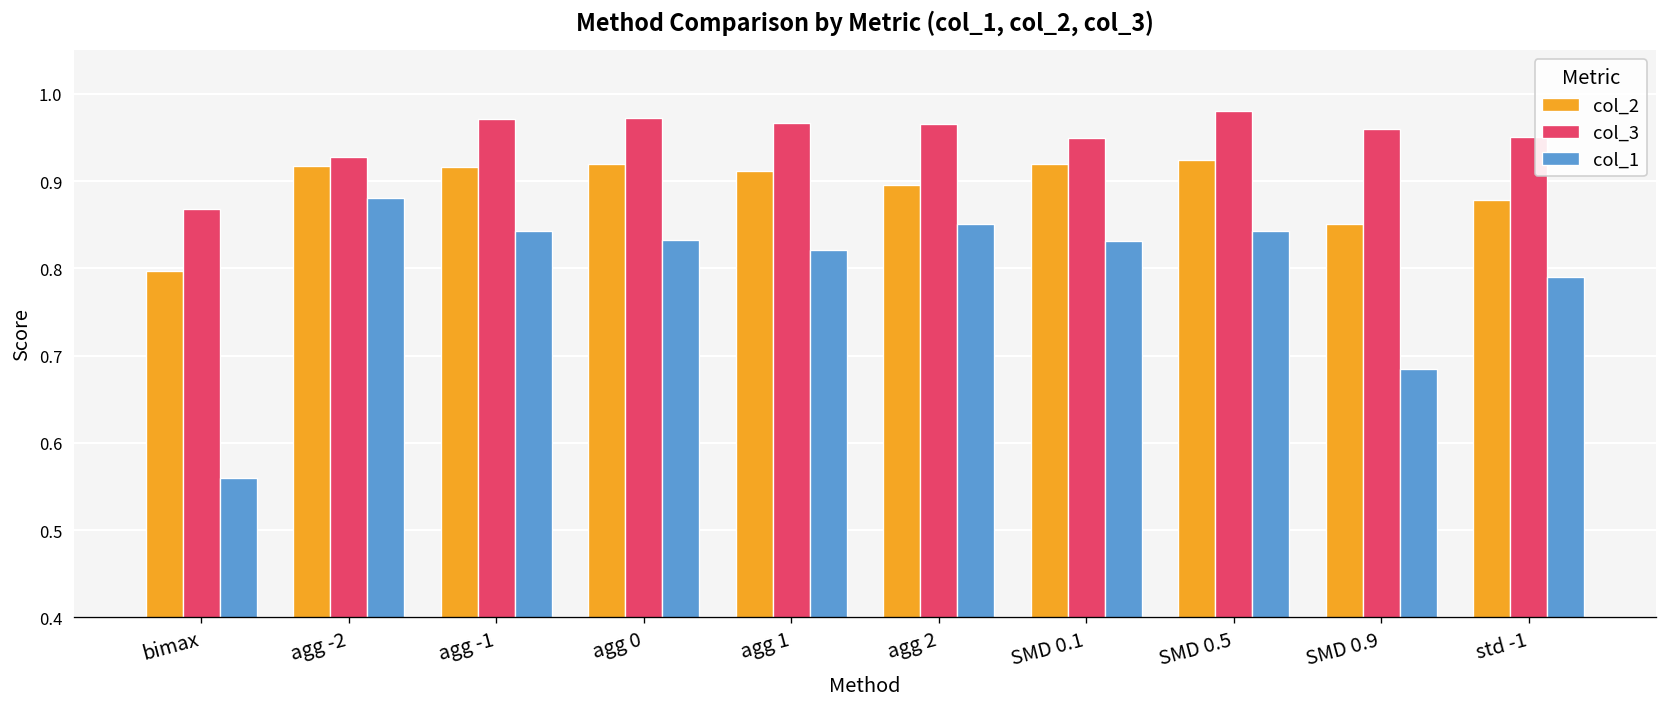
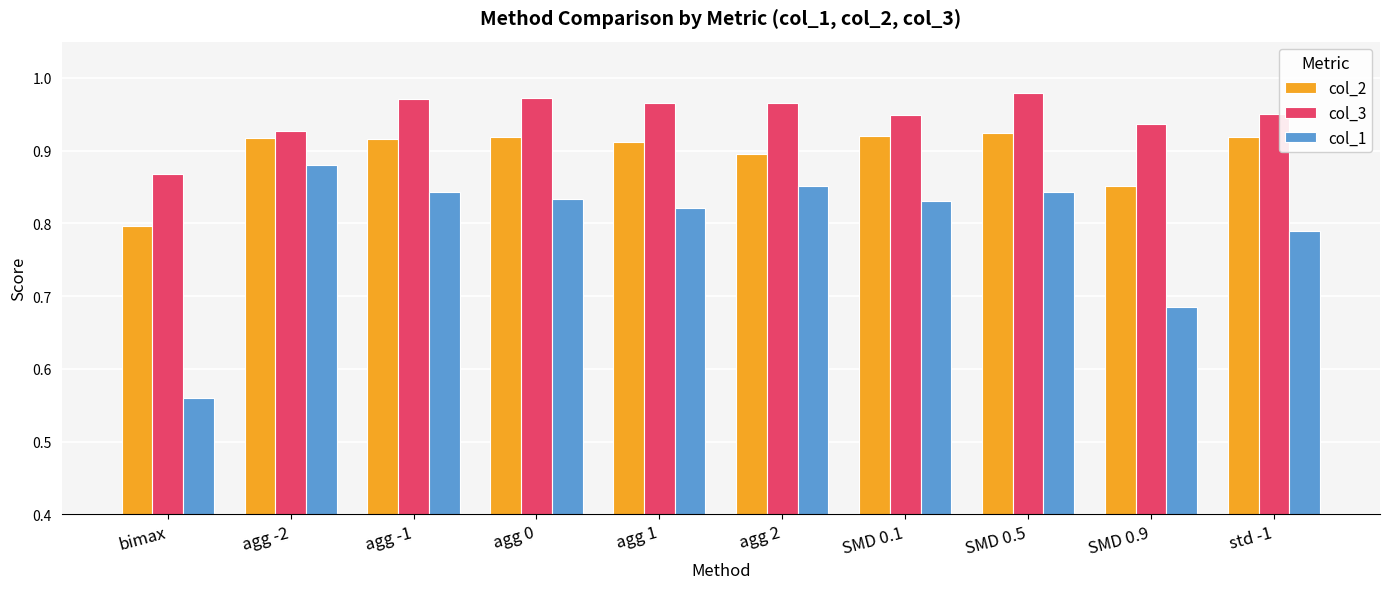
col_3, SMD 0.9: 0.96 -> 0.94
col_2, std -1: 0.88 -> 0.92
